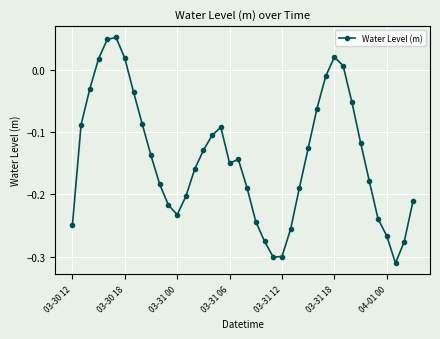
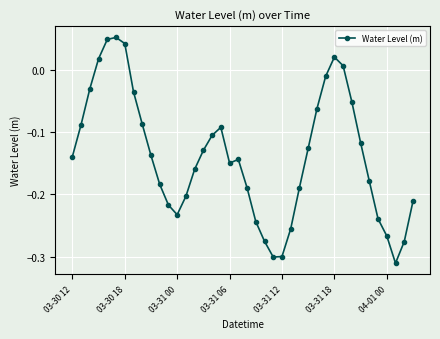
03-30 12: -0.25 -> -0.14
03-30 18: 0.02 -> 0.04
